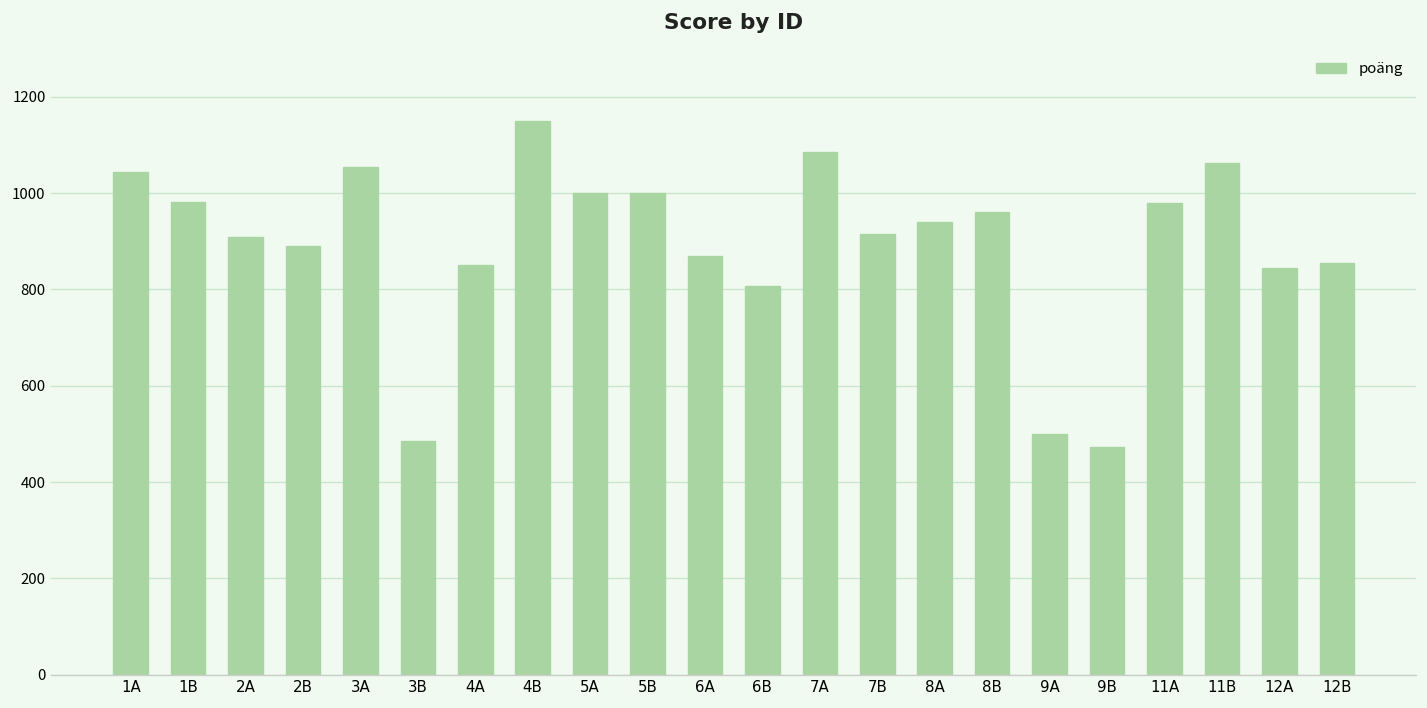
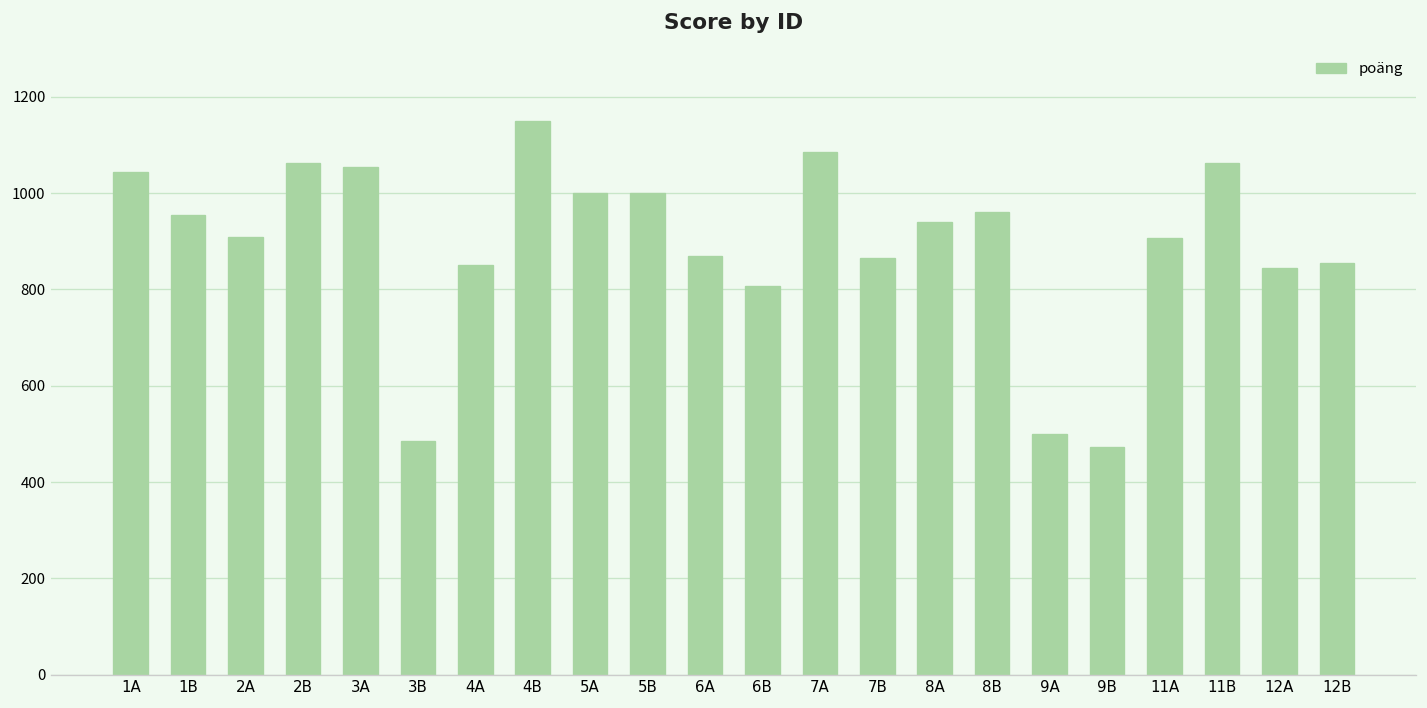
1B: 980 -> 960
2B: 890 -> 1060
7B: 920 -> 870
11A: 980 -> 910
